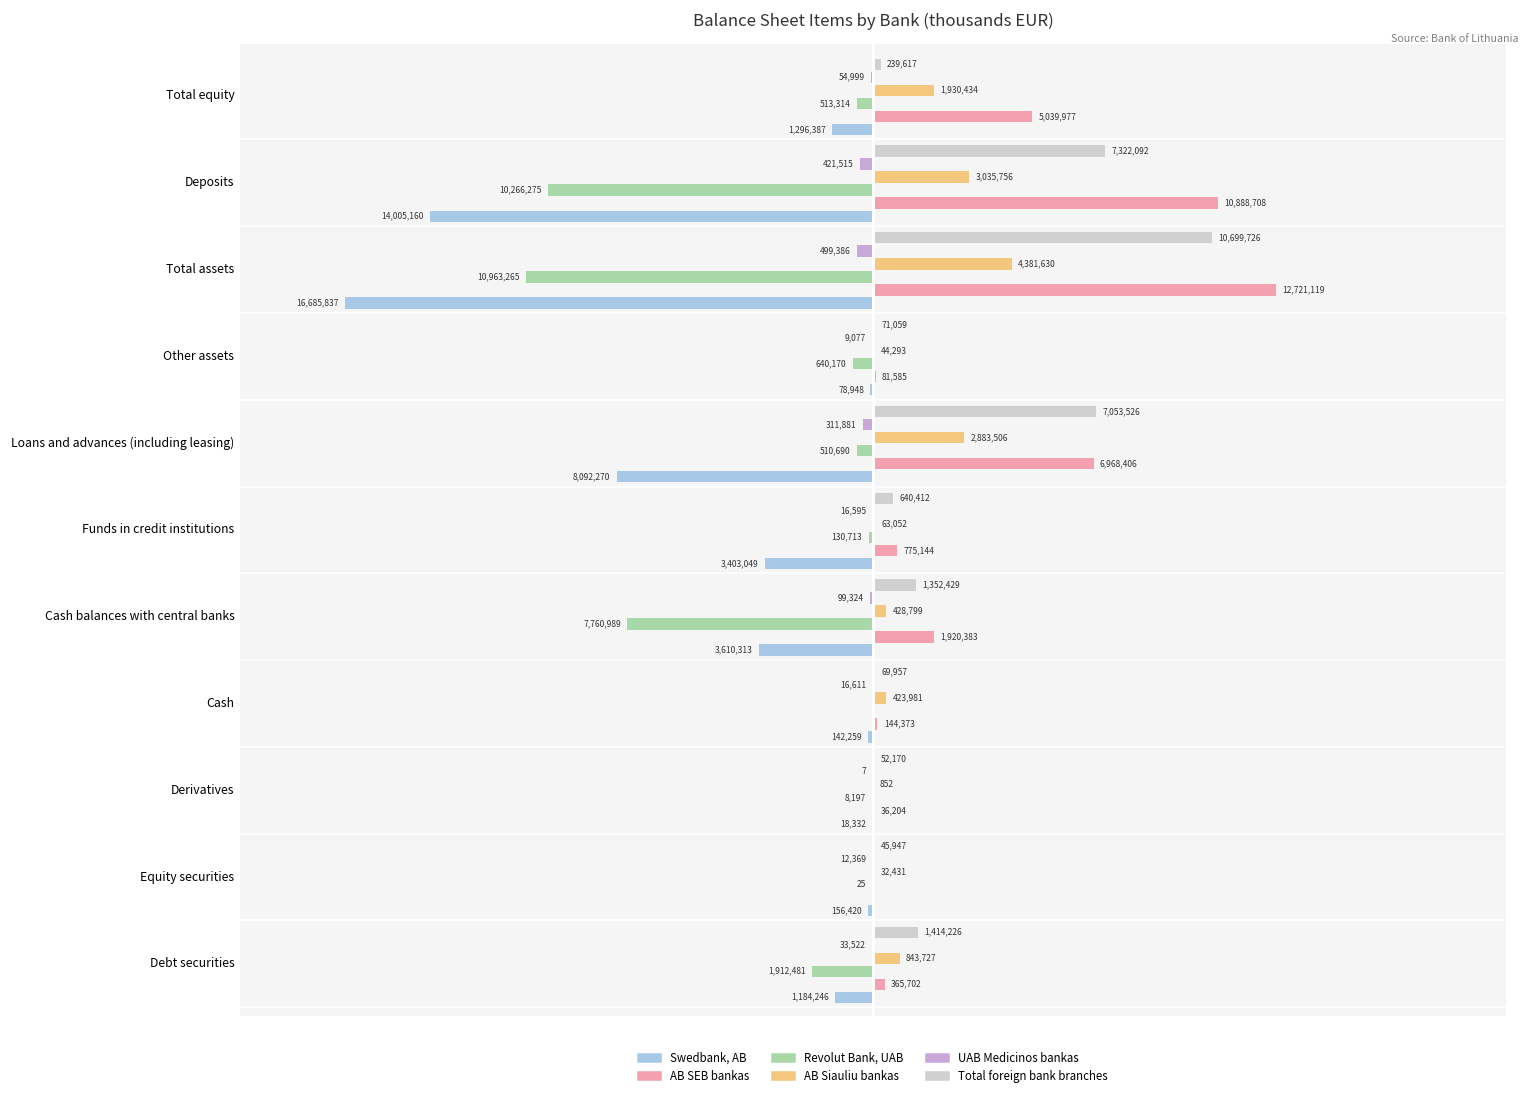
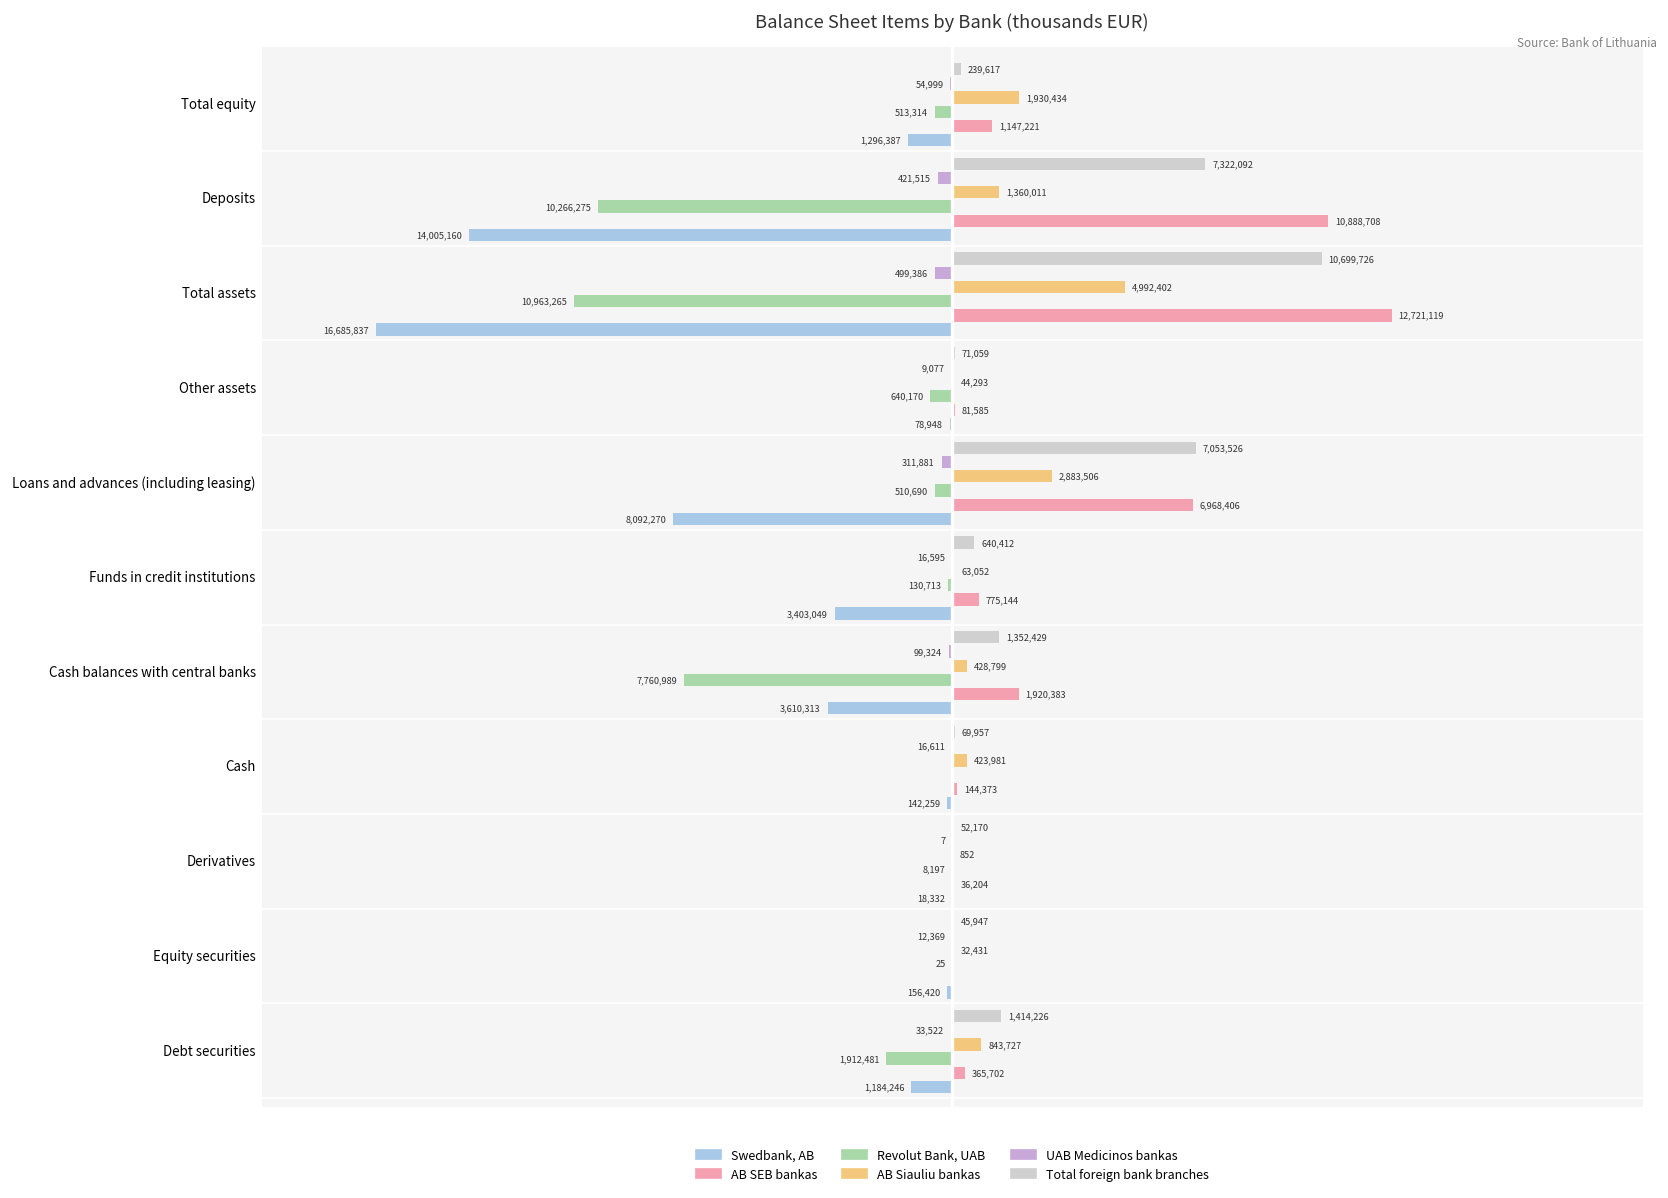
AB SEB bankas, Total equity: 5,039,977 -> 1,147,221
AB Siauliu bankas, Deposits: 3,035,756 -> 1,360,011
AB Siauliu bankas, Total assets: 4,381,630 -> 4,992,402
